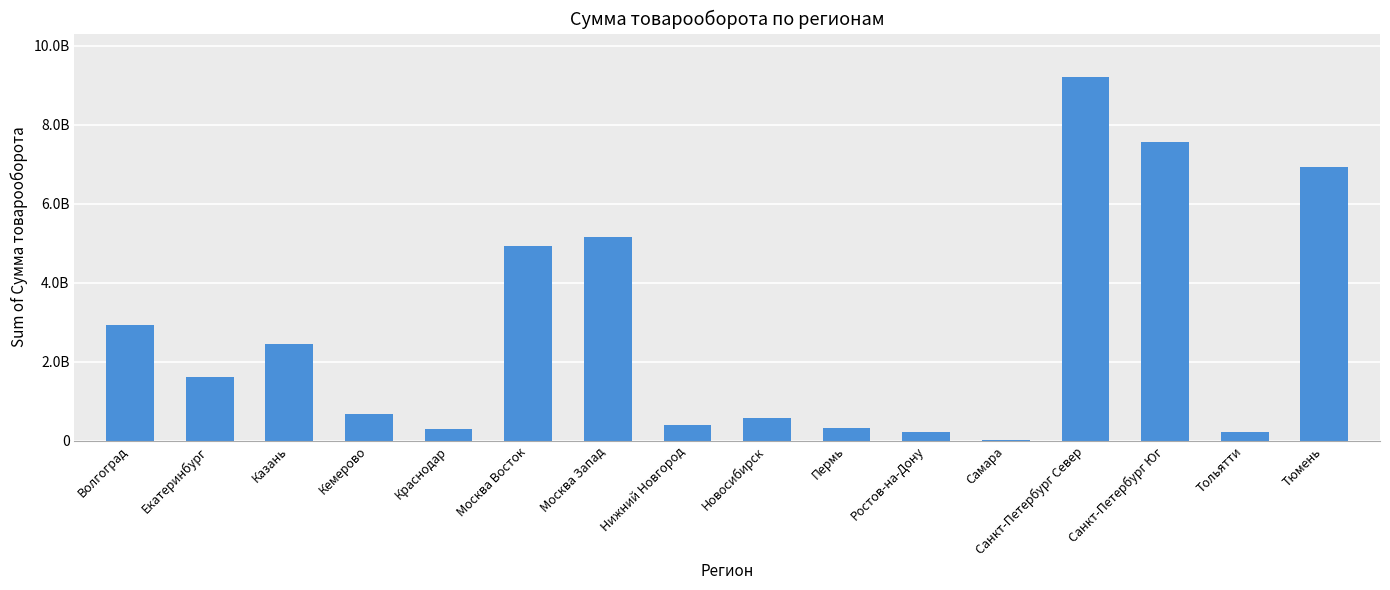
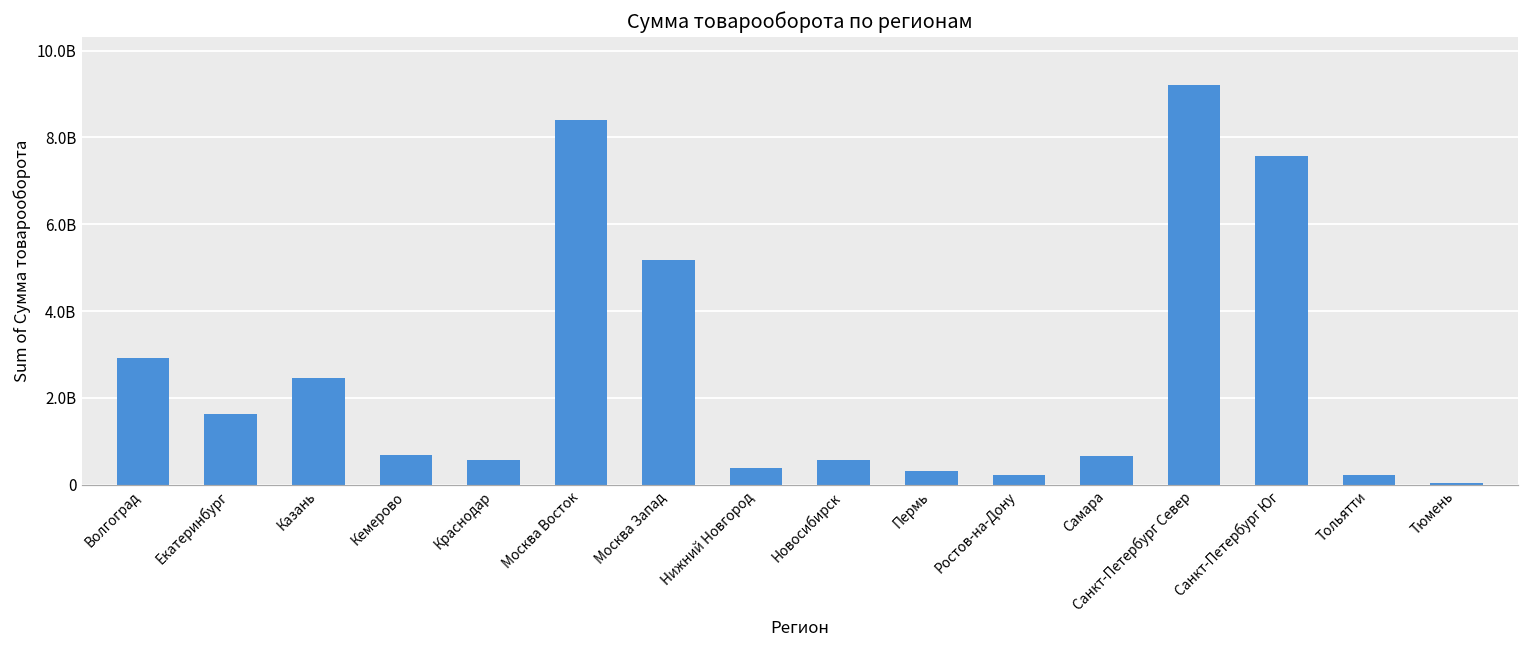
Краснодар: 300000000 -> 600000000
Москва Восток: 4900000000 -> 8400000000
Самара: 0 -> 700000000
Тюмень: 6900000000 -> 0
